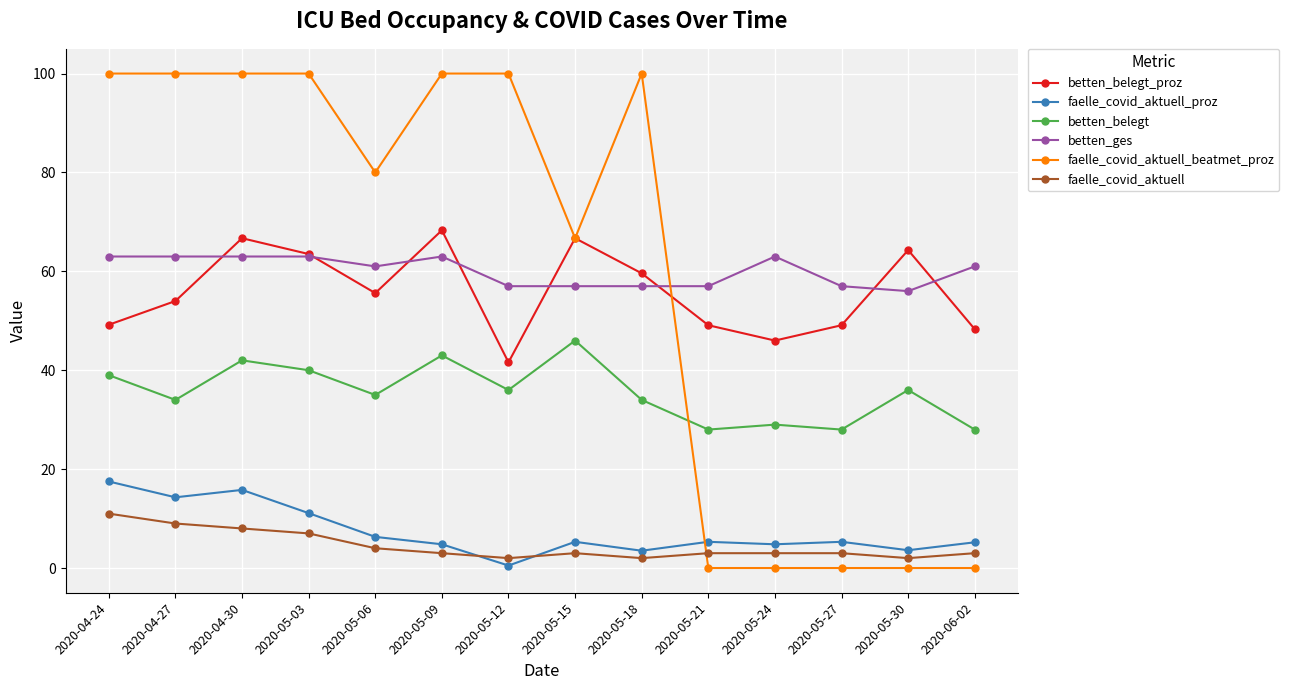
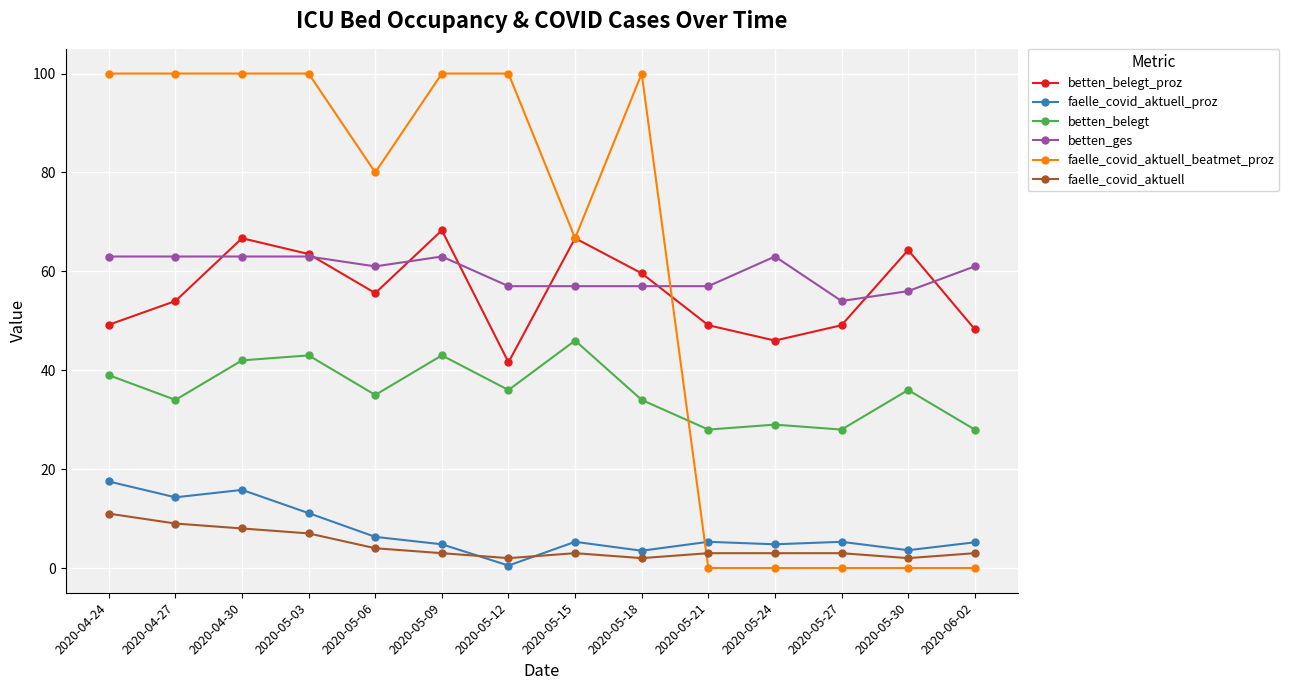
betten_belegt, 2020-05-03: 40 -> 43
betten_ges, 2020-05-27: 57 -> 54
